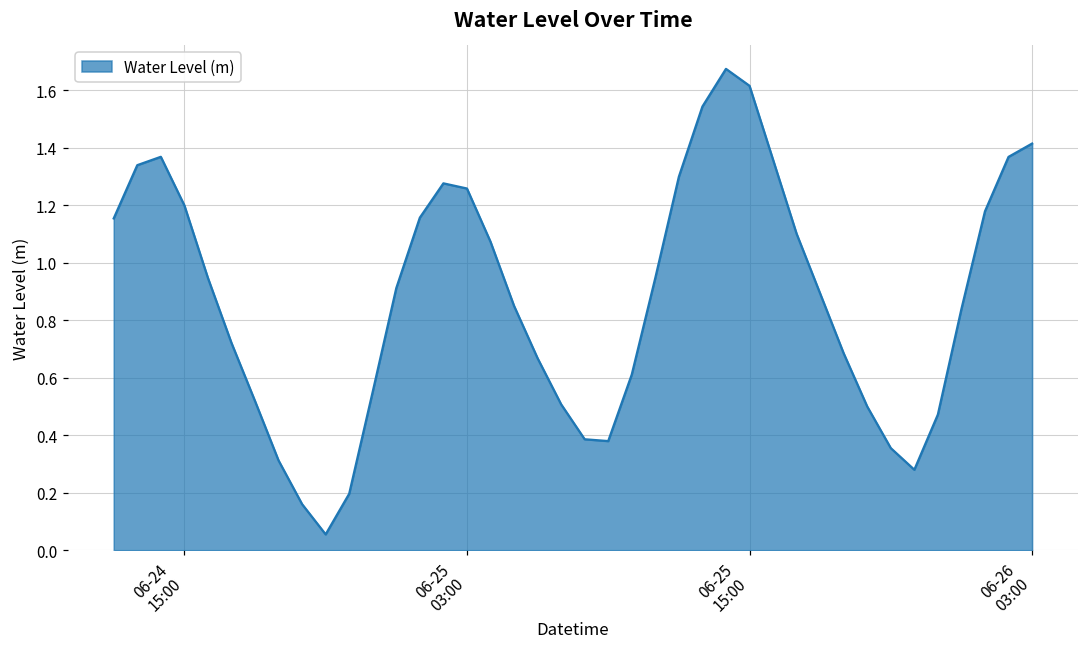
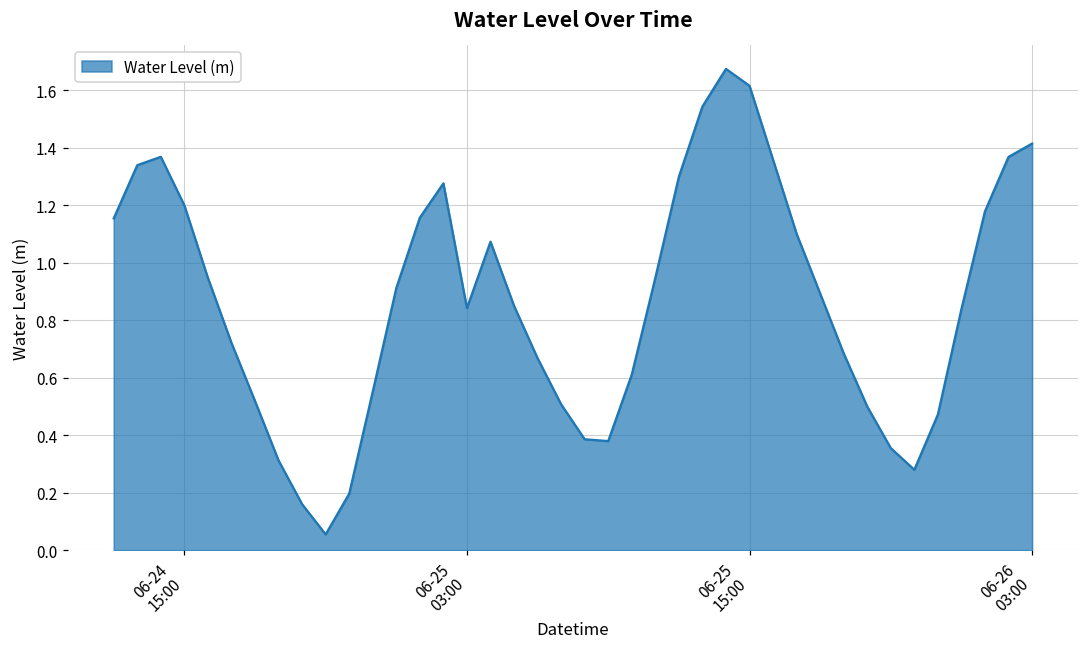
06-25 03:00: 1.26 -> 0.84
